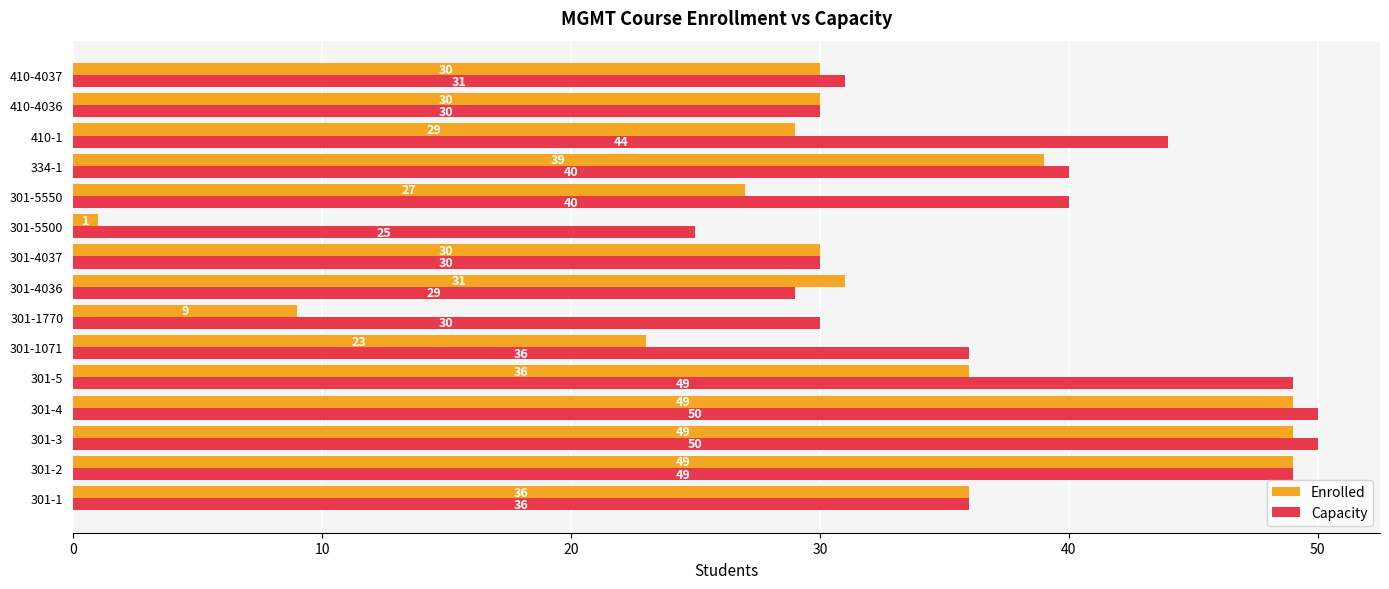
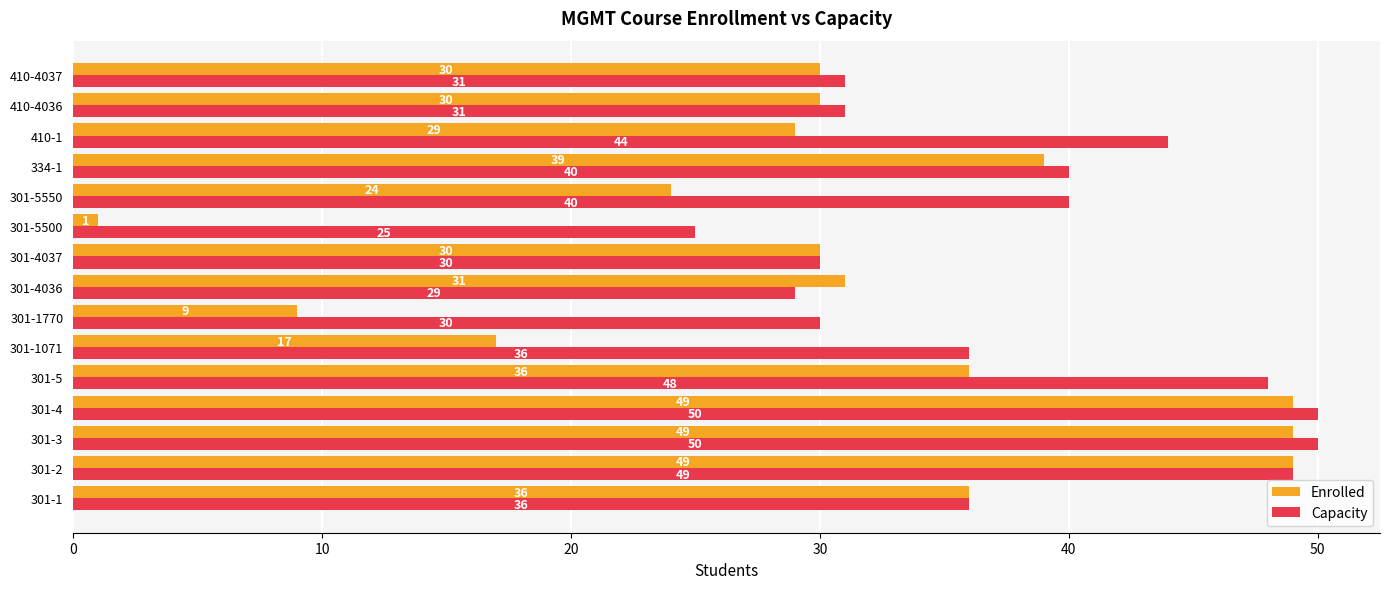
Capacity, 410-4036: 30 -> 31
Enrolled, 301-5550: 27 -> 24
Enrolled, 301-1071: 23 -> 17
Capacity, 301-5: 49 -> 48
